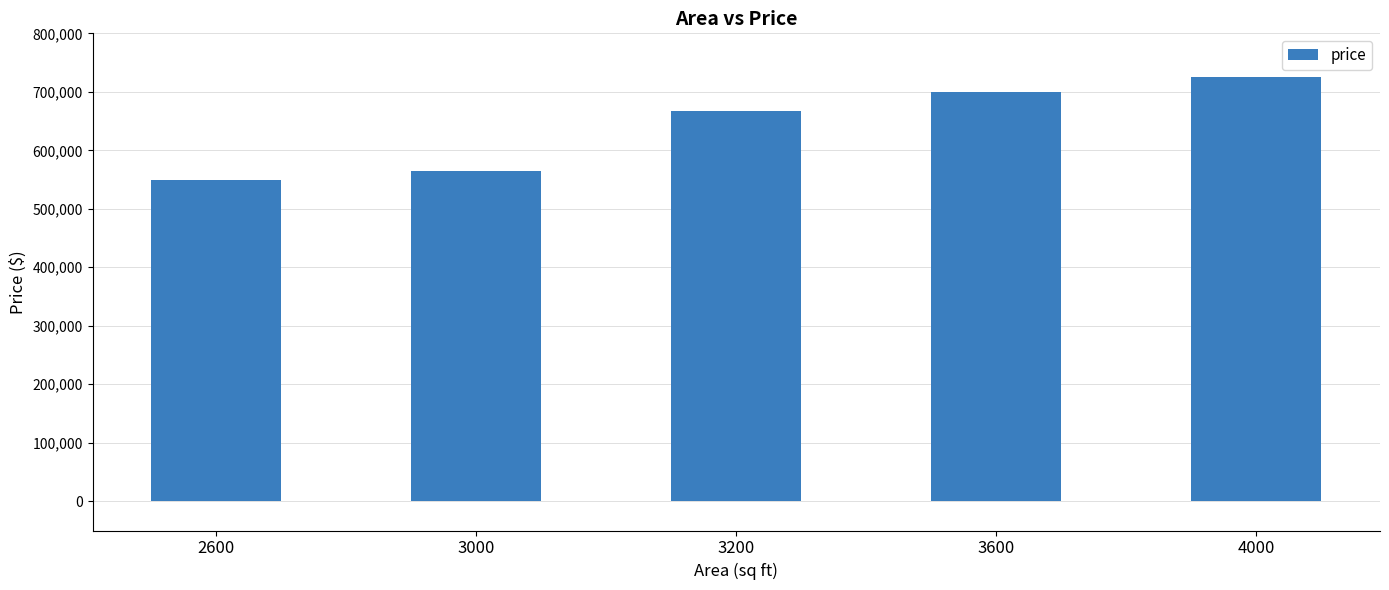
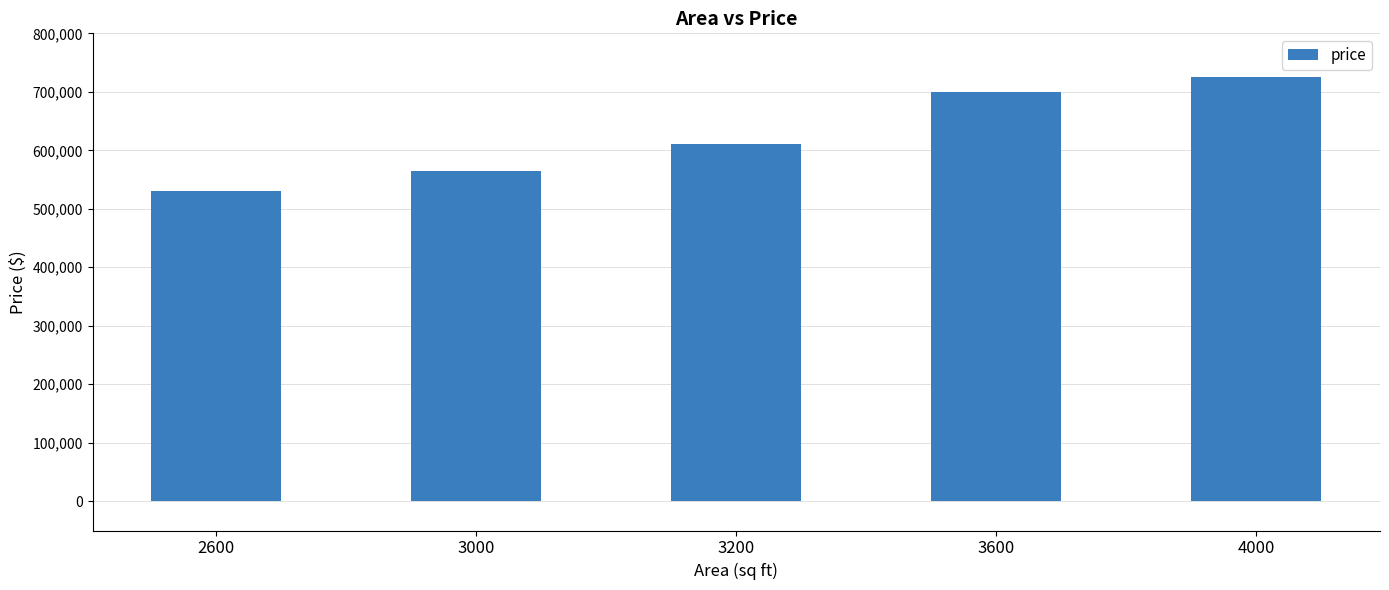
2600: 550,000 -> 530,000
3200: 670,000 -> 610,000
